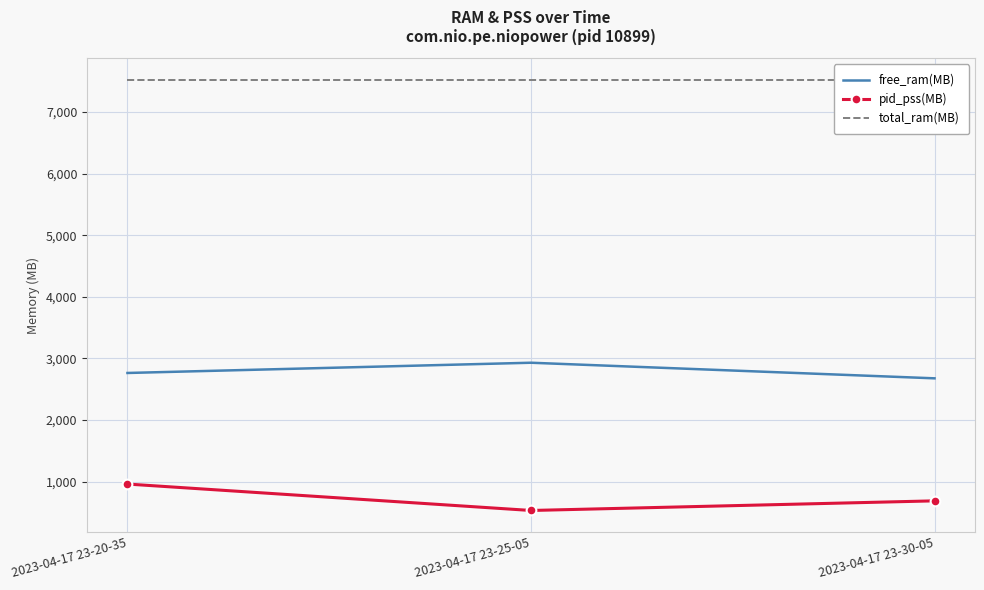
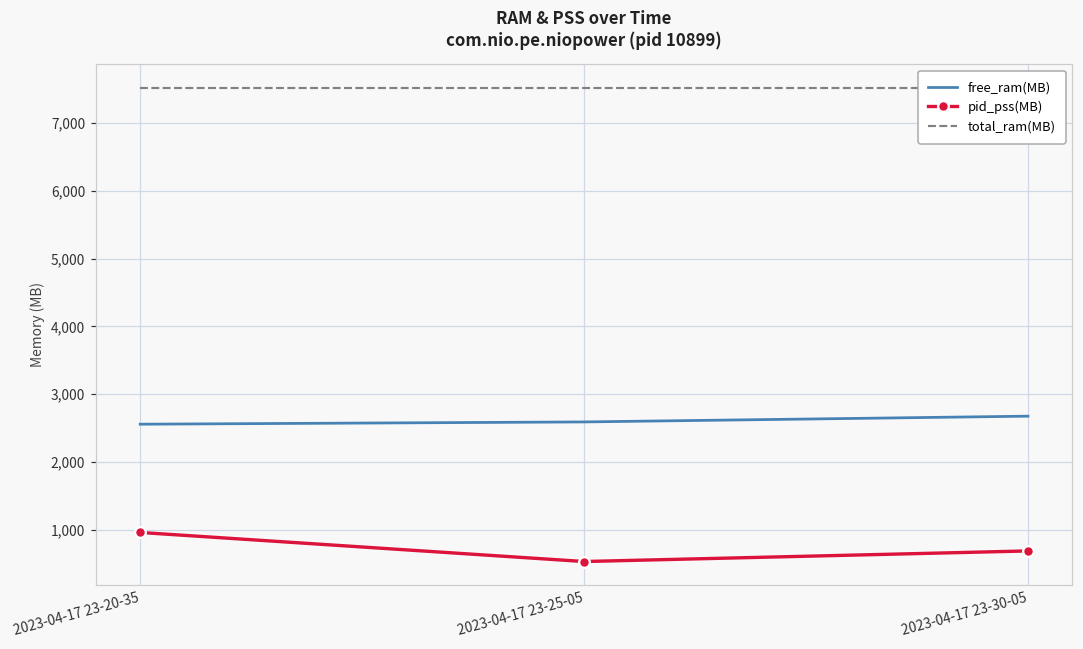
free_ram(MB), 2023-04-17 23-20-35: 2,800 -> 2,600
free_ram(MB), 2023-04-17 23-25-05: 2,900 -> 2,600
